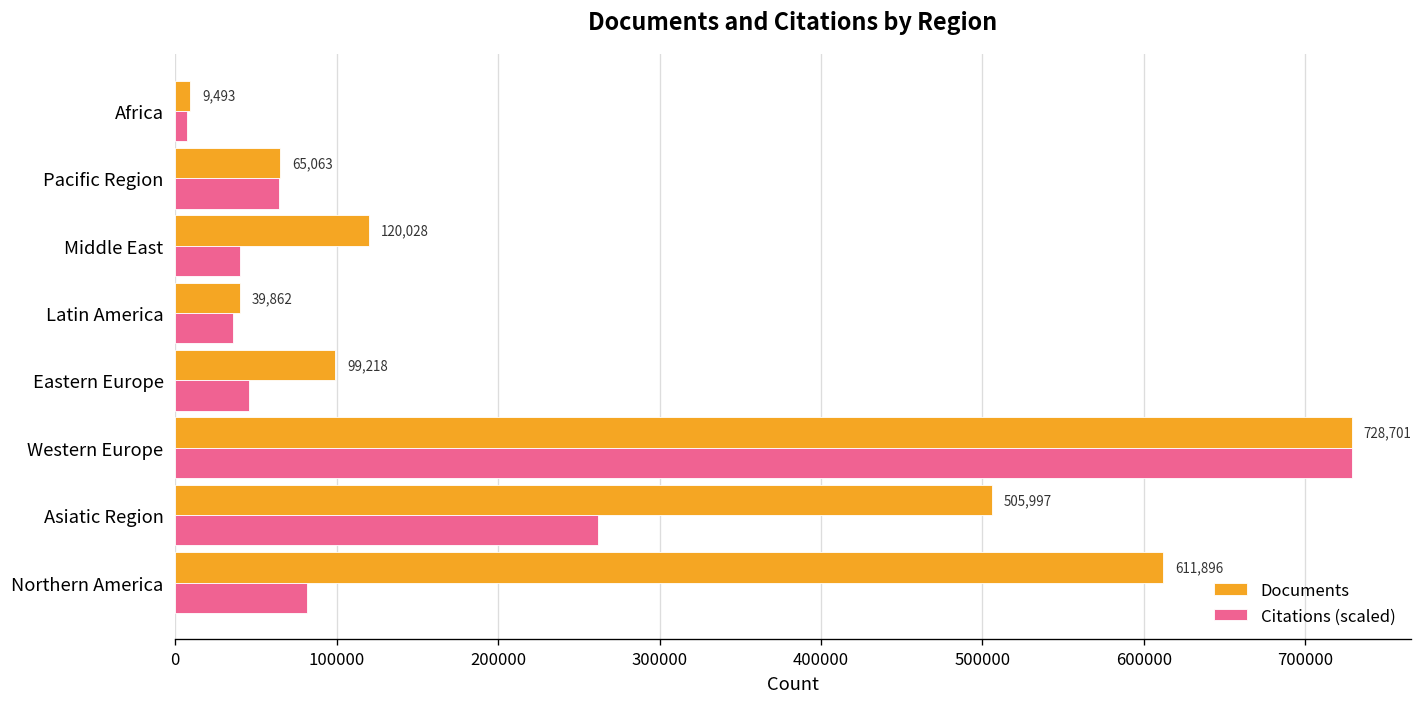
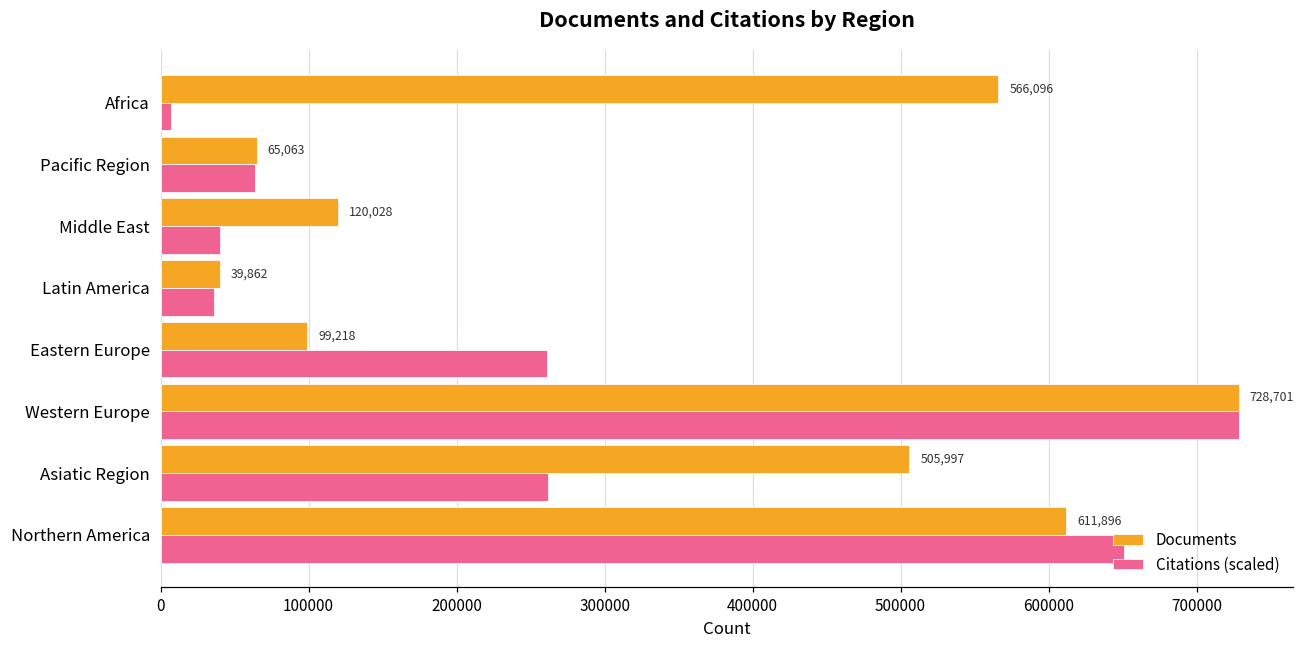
Documents, Africa: 9,493 -> 566,096
Citations (scaled), Eastern Europe: 46000 -> 261000
Citations (scaled), Northern America: 82000 -> 651000
